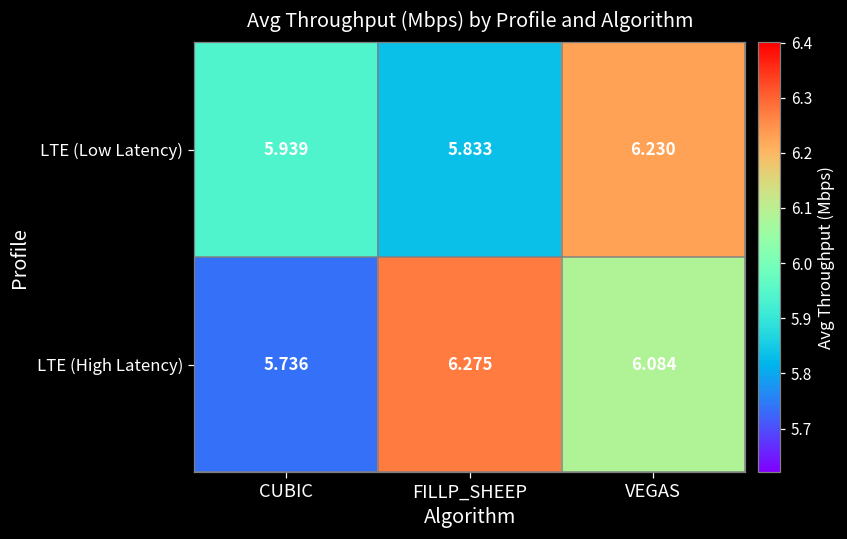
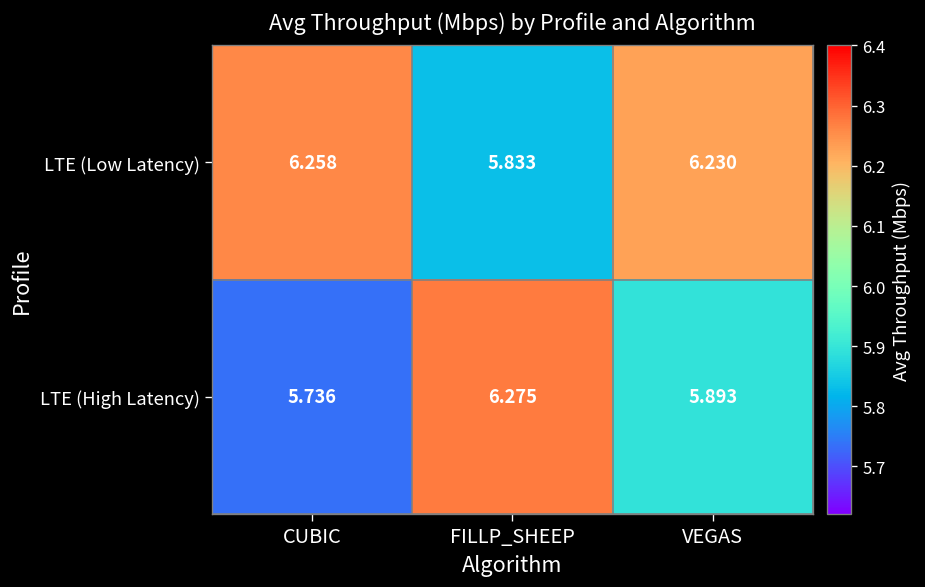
LTE (Low Latency), CUBIC: 5.939 -> 6.258
LTE (High Latency), VEGAS: 6.084 -> 5.893
